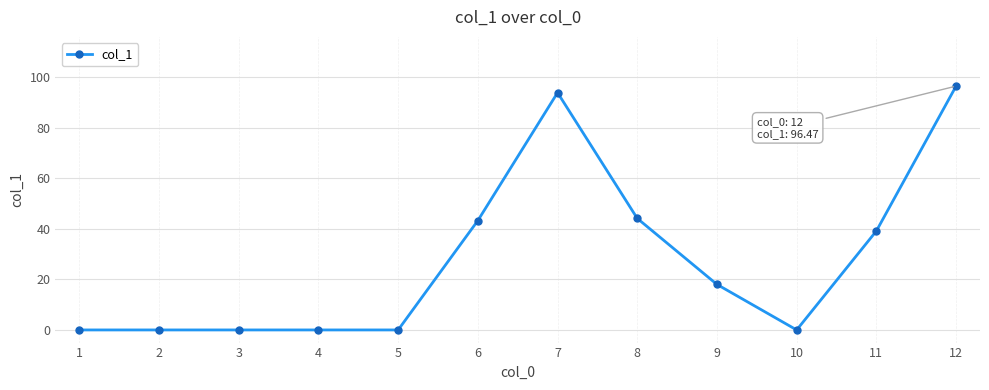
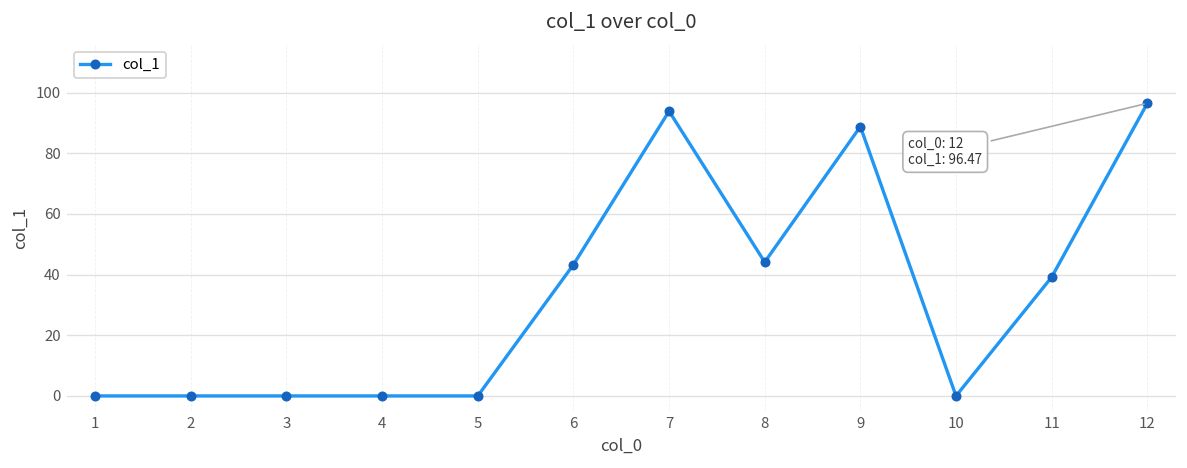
9: 18 -> 89
